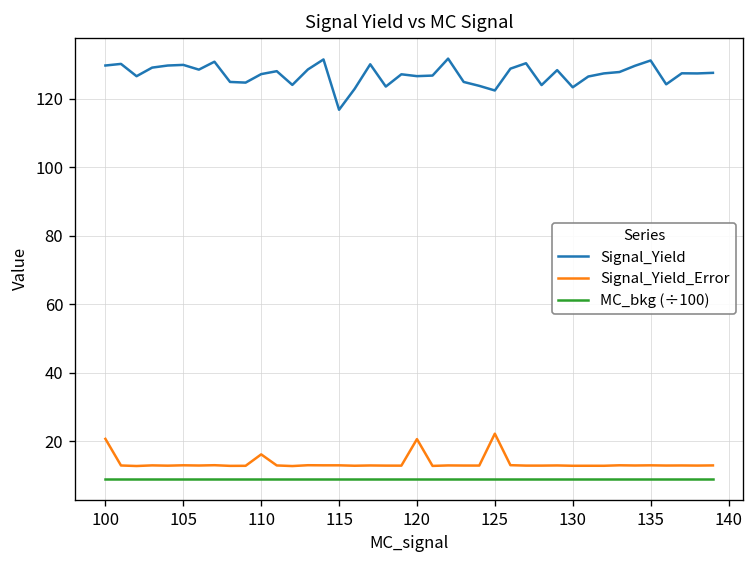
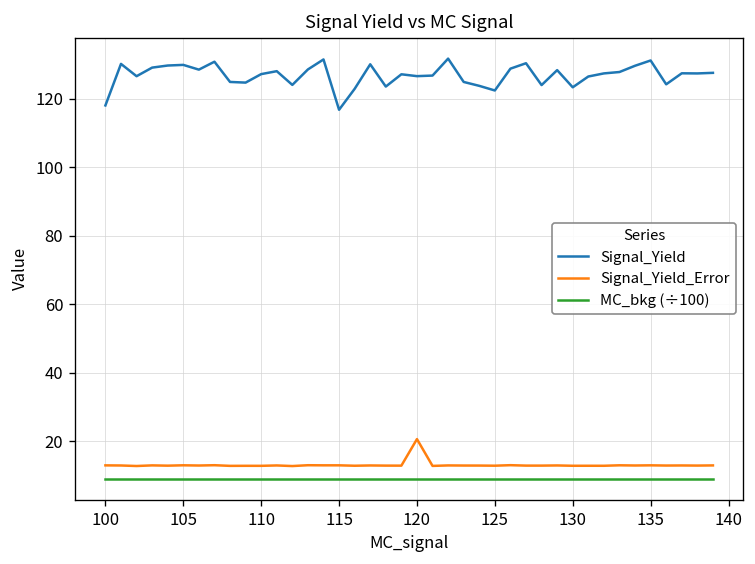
Signal_Yield, 100: 130 -> 118
Signal_Yield_Error, 100: 21 -> 13
Signal_Yield_Error, 110: 16 -> 13
Signal_Yield_Error, 125: 22 -> 13
